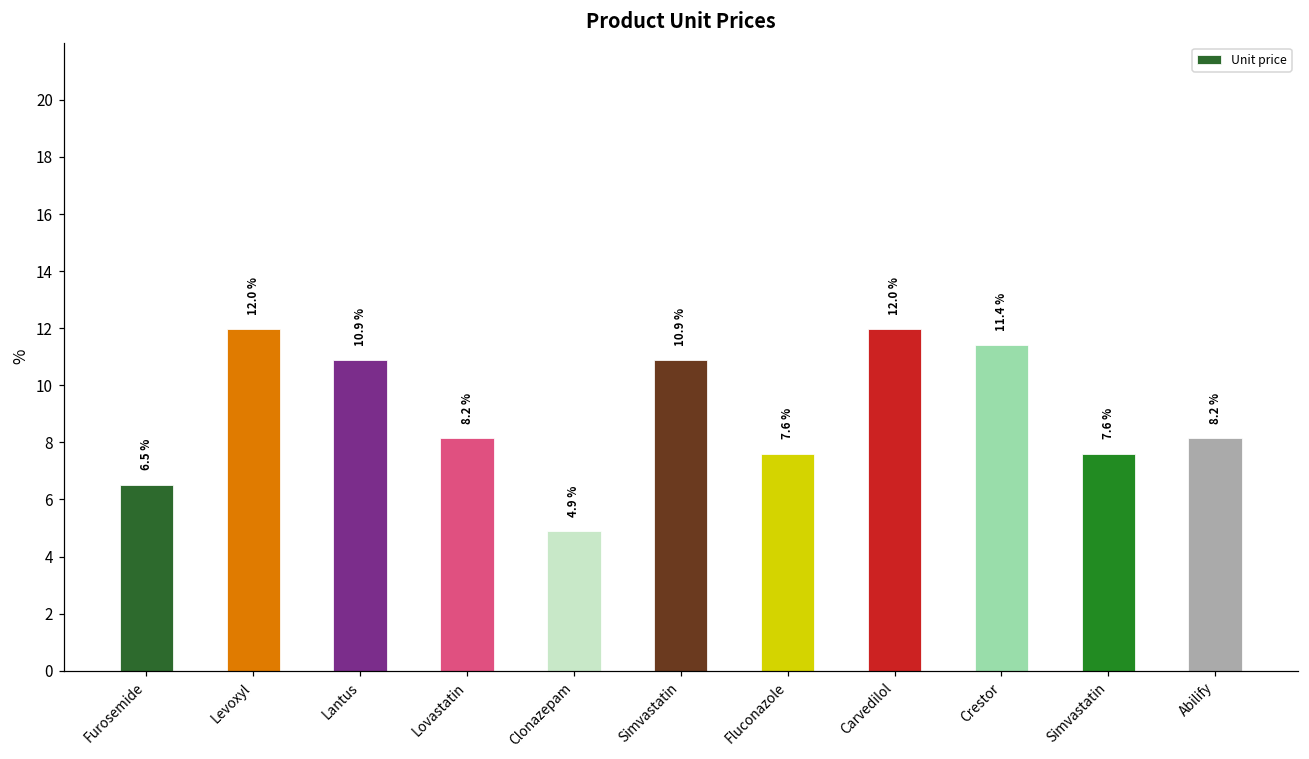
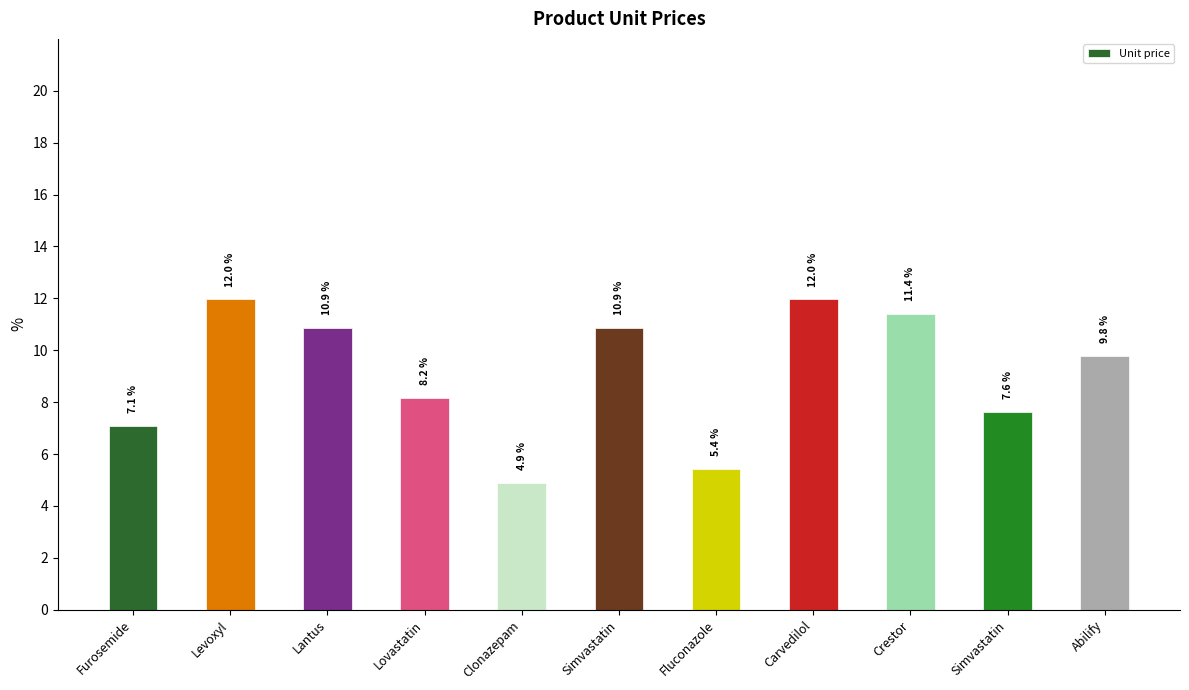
Furosemide: 6.5 % -> 7.1 %
Fluconazole: 7.6 % -> 5.4 %
Abilify: 8.2 % -> 9.8 %
